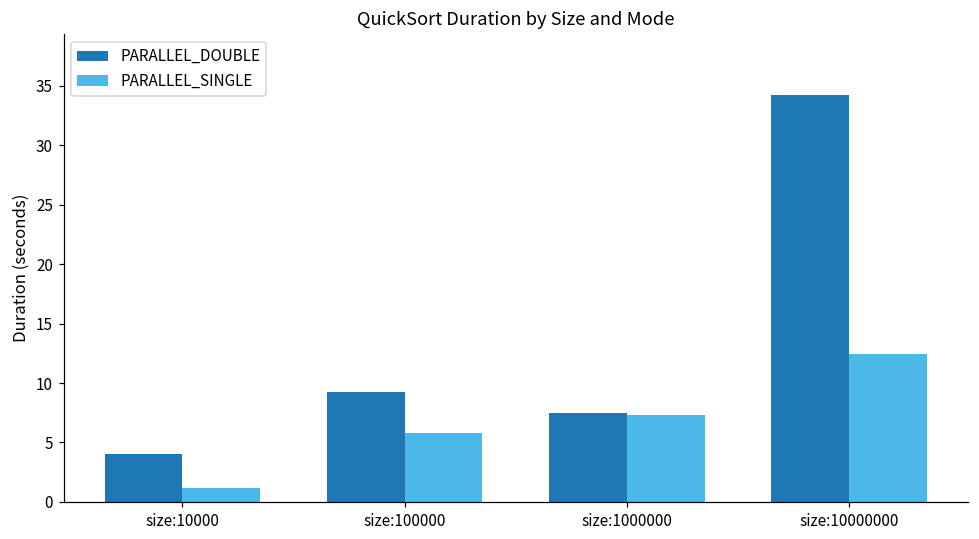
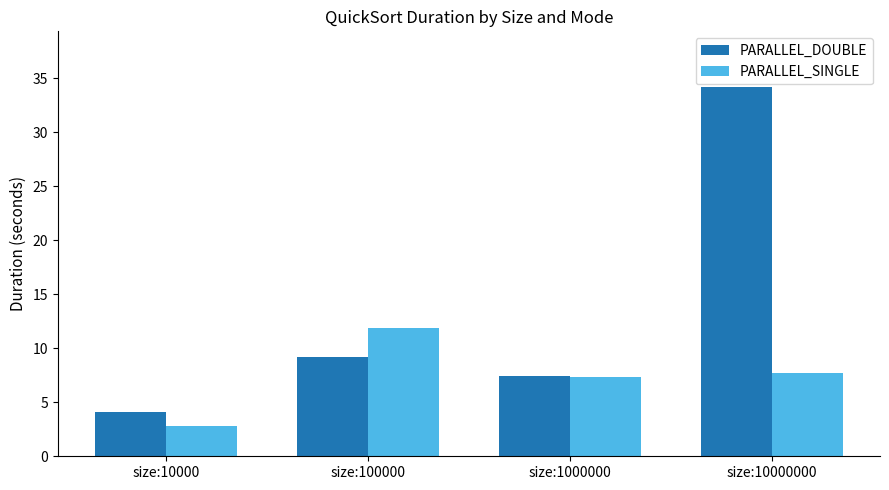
PARALLEL_SINGLE, size:10000: 1.2 -> 2.8
PARALLEL_SINGLE, size:100000: 5.8 -> 11.9
PARALLEL_SINGLE, size:10000000: 12.5 -> 7.7
